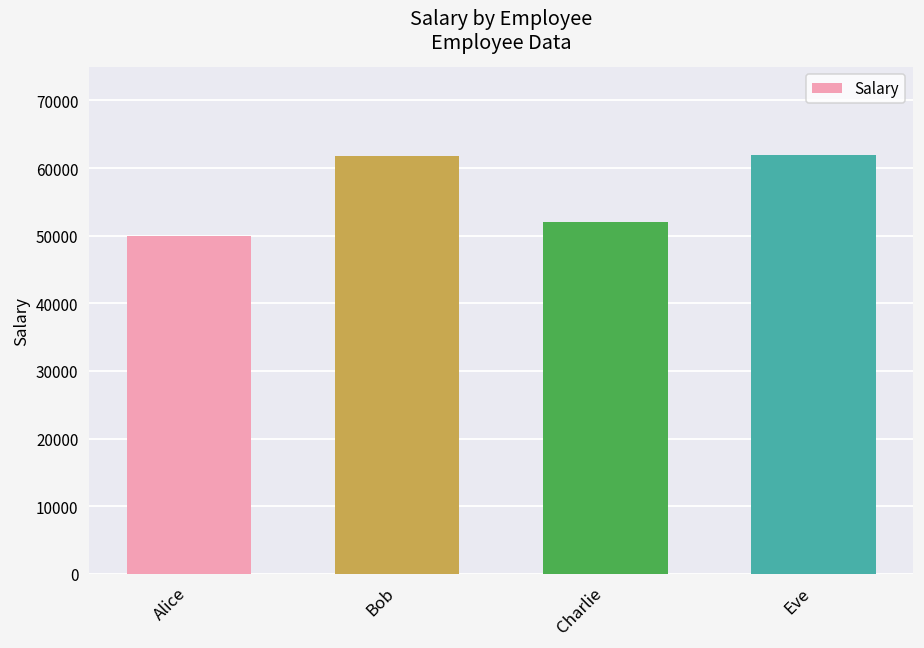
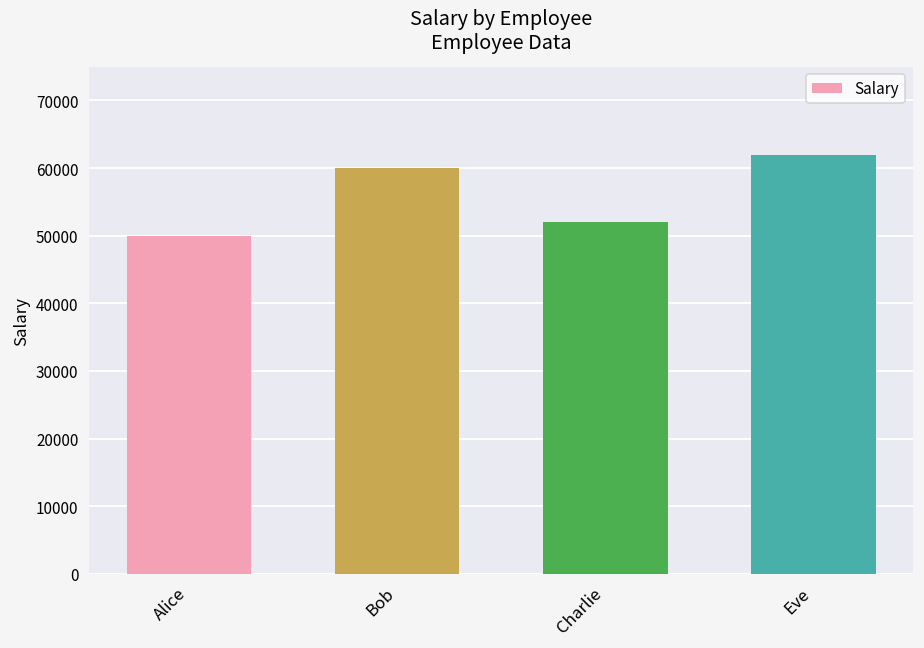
Bob: 62000 -> 60000
